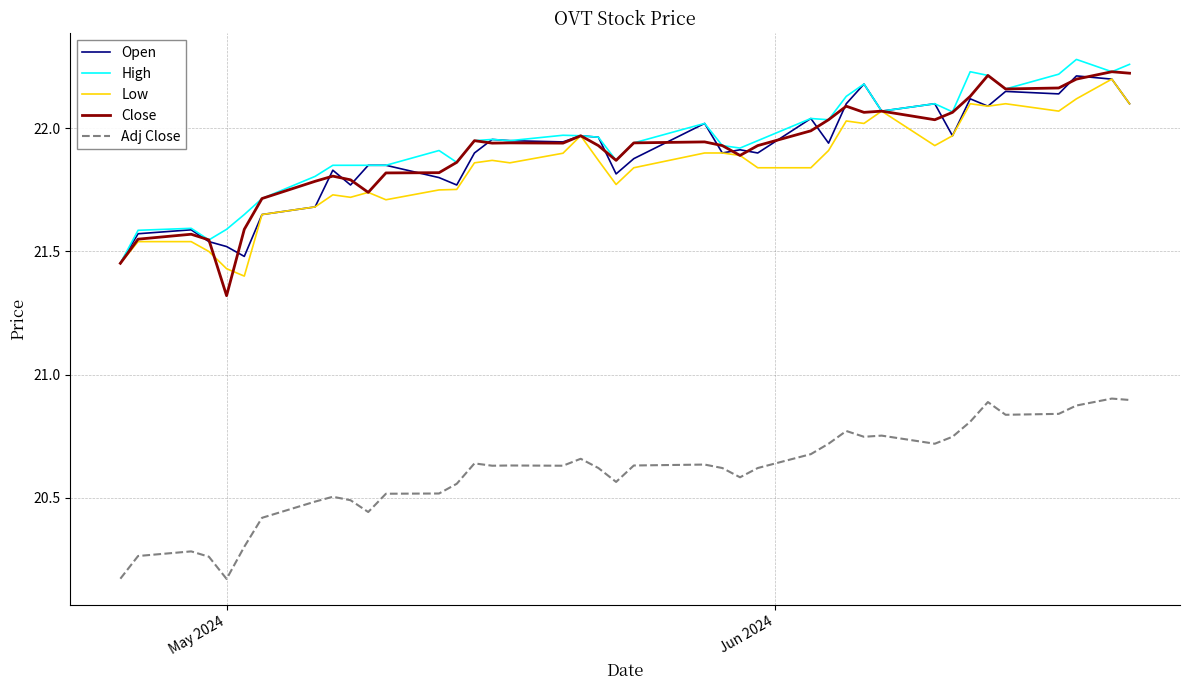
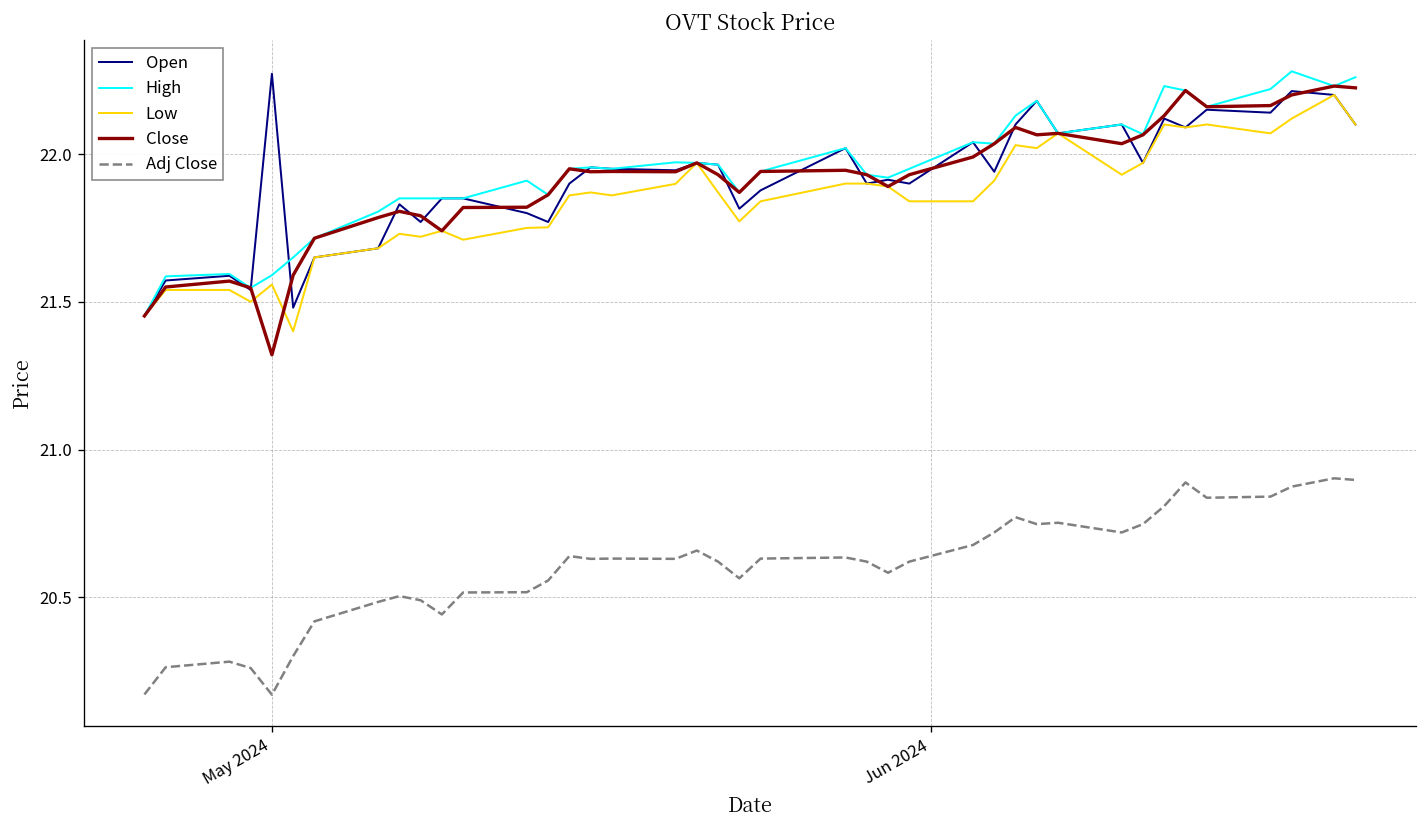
Open, May 2024: 21.52 -> 22.27
Low, May 2024: 21.43 -> 21.56
